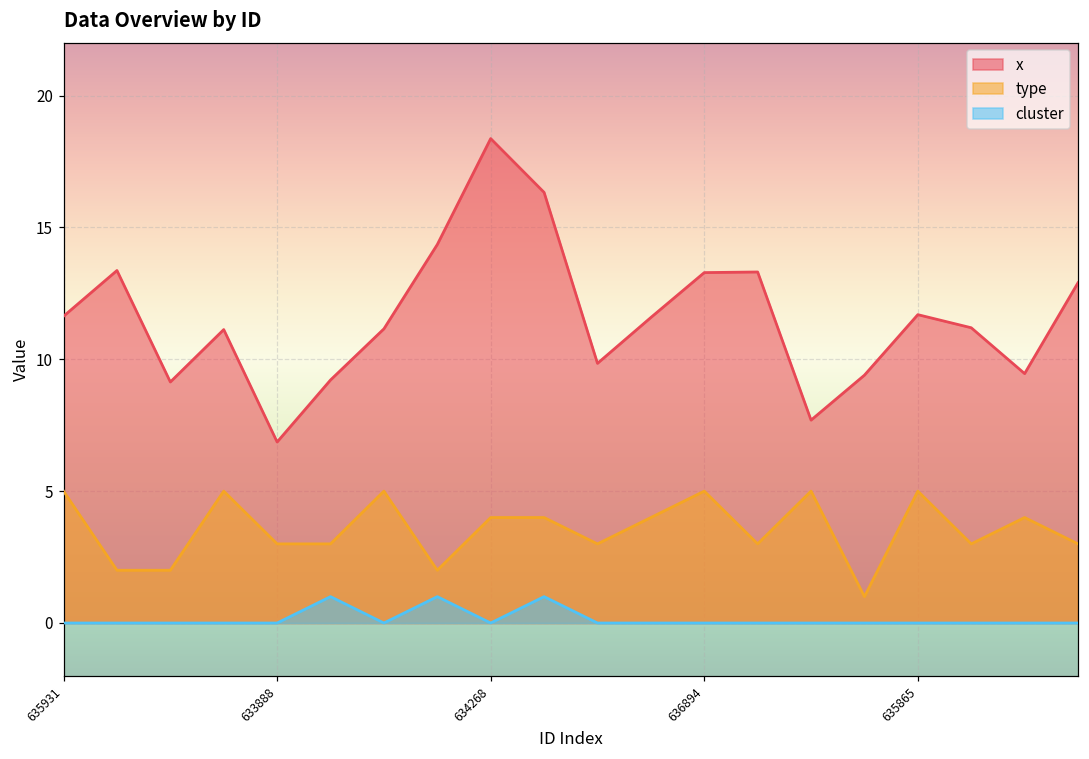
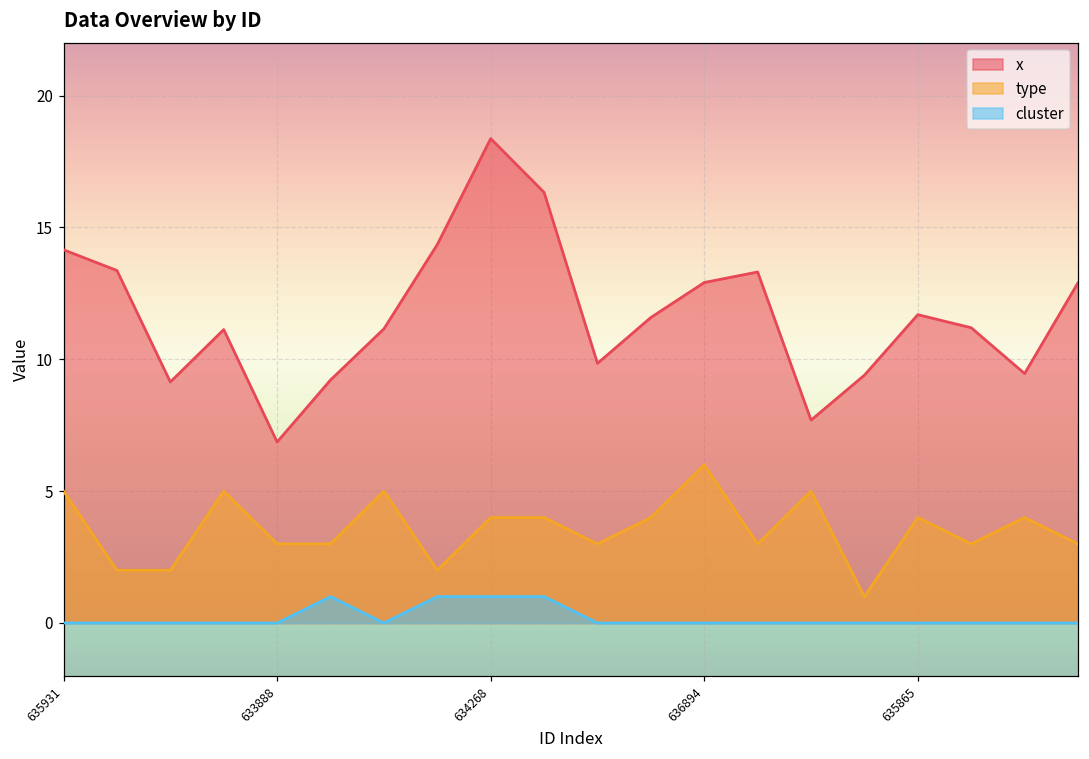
x, 635931: 11.6 -> 14.2
cluster, 634268: 0 -> 1
x, 636894: 13.3 -> 12.9
type, 636894: 5 -> 6
type, 635865: 5 -> 4
